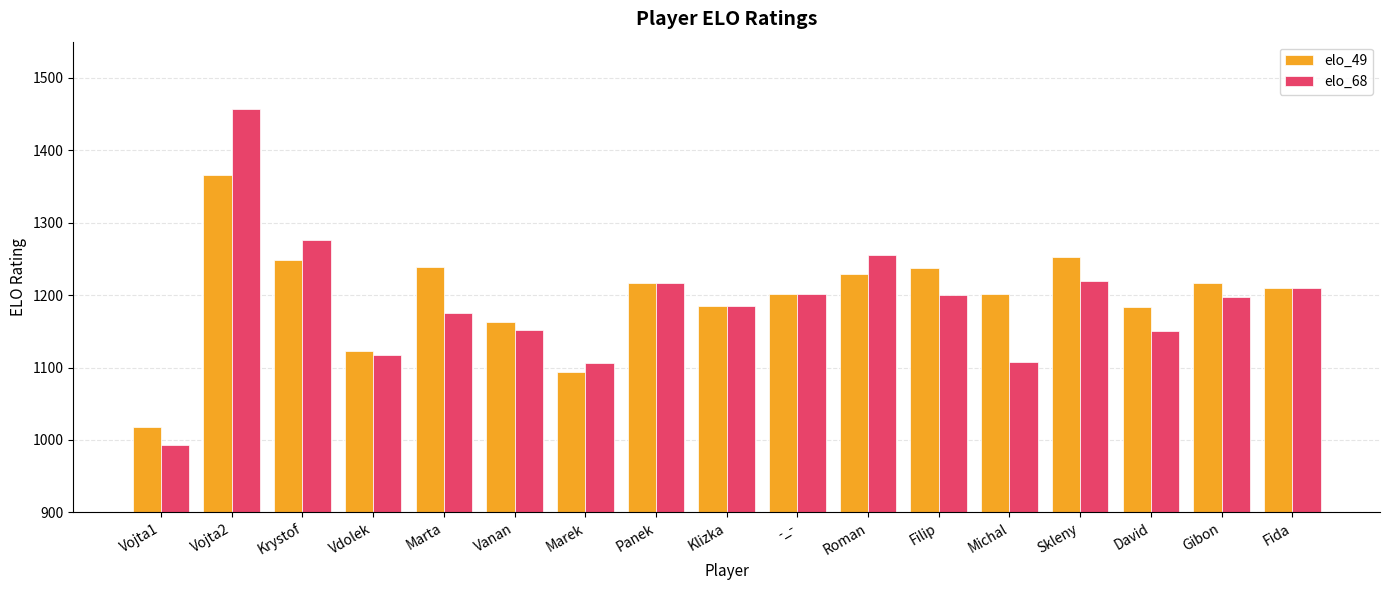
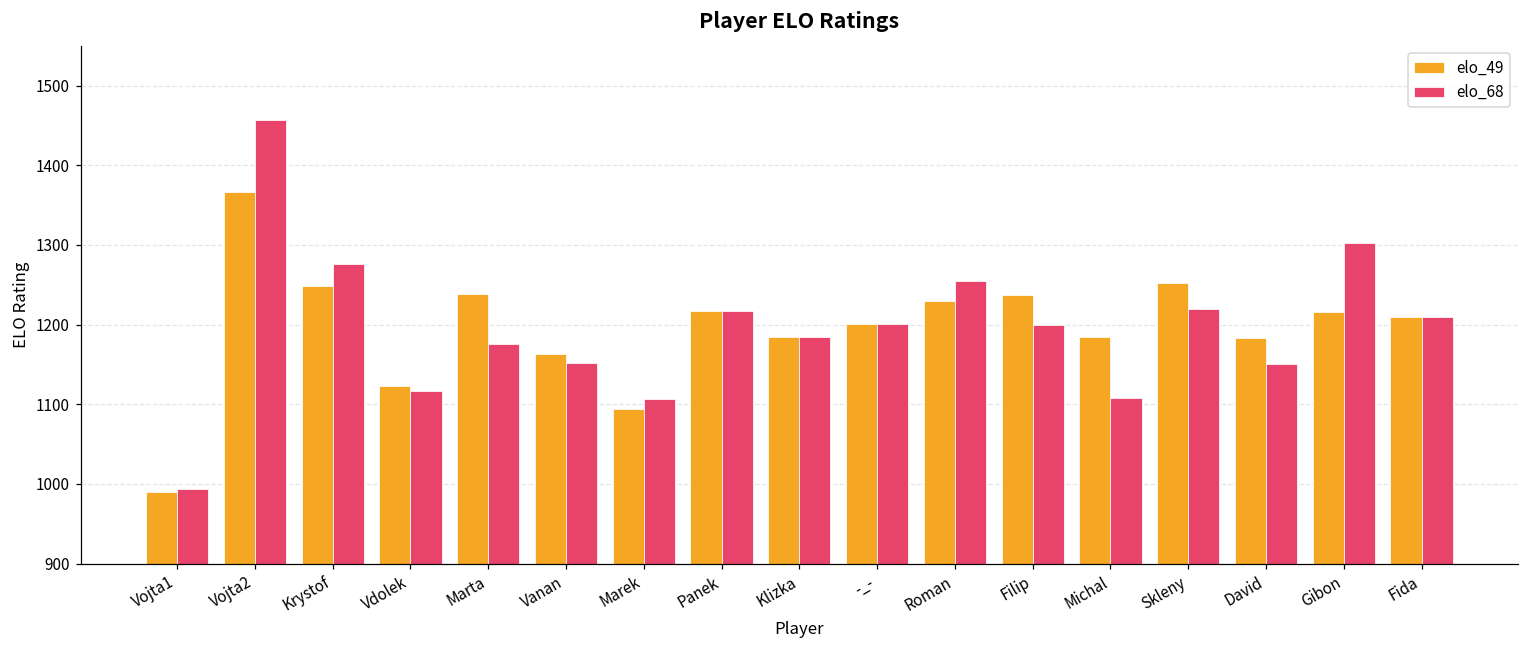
elo_49, Vojta1: 1020 -> 990
elo_49, Michal: 1200 -> 1180
elo_68, Gibon: 1200 -> 1300
